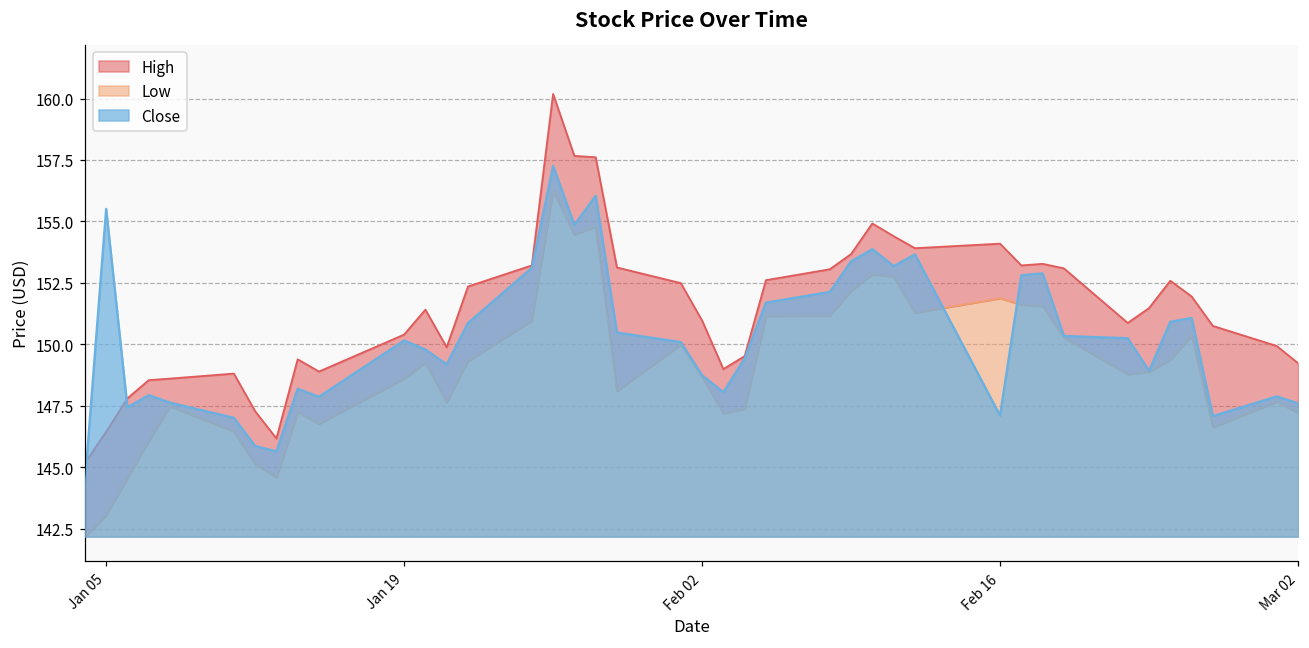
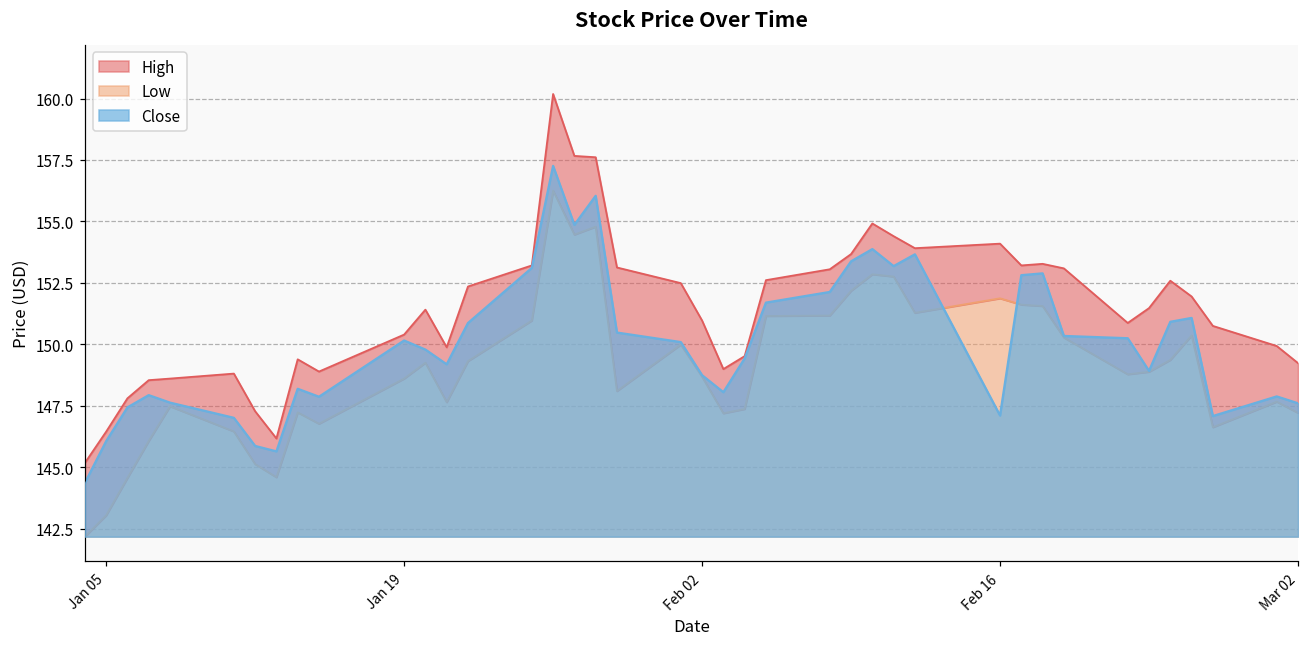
Close, Jan 05: 155.5 -> 146.1
